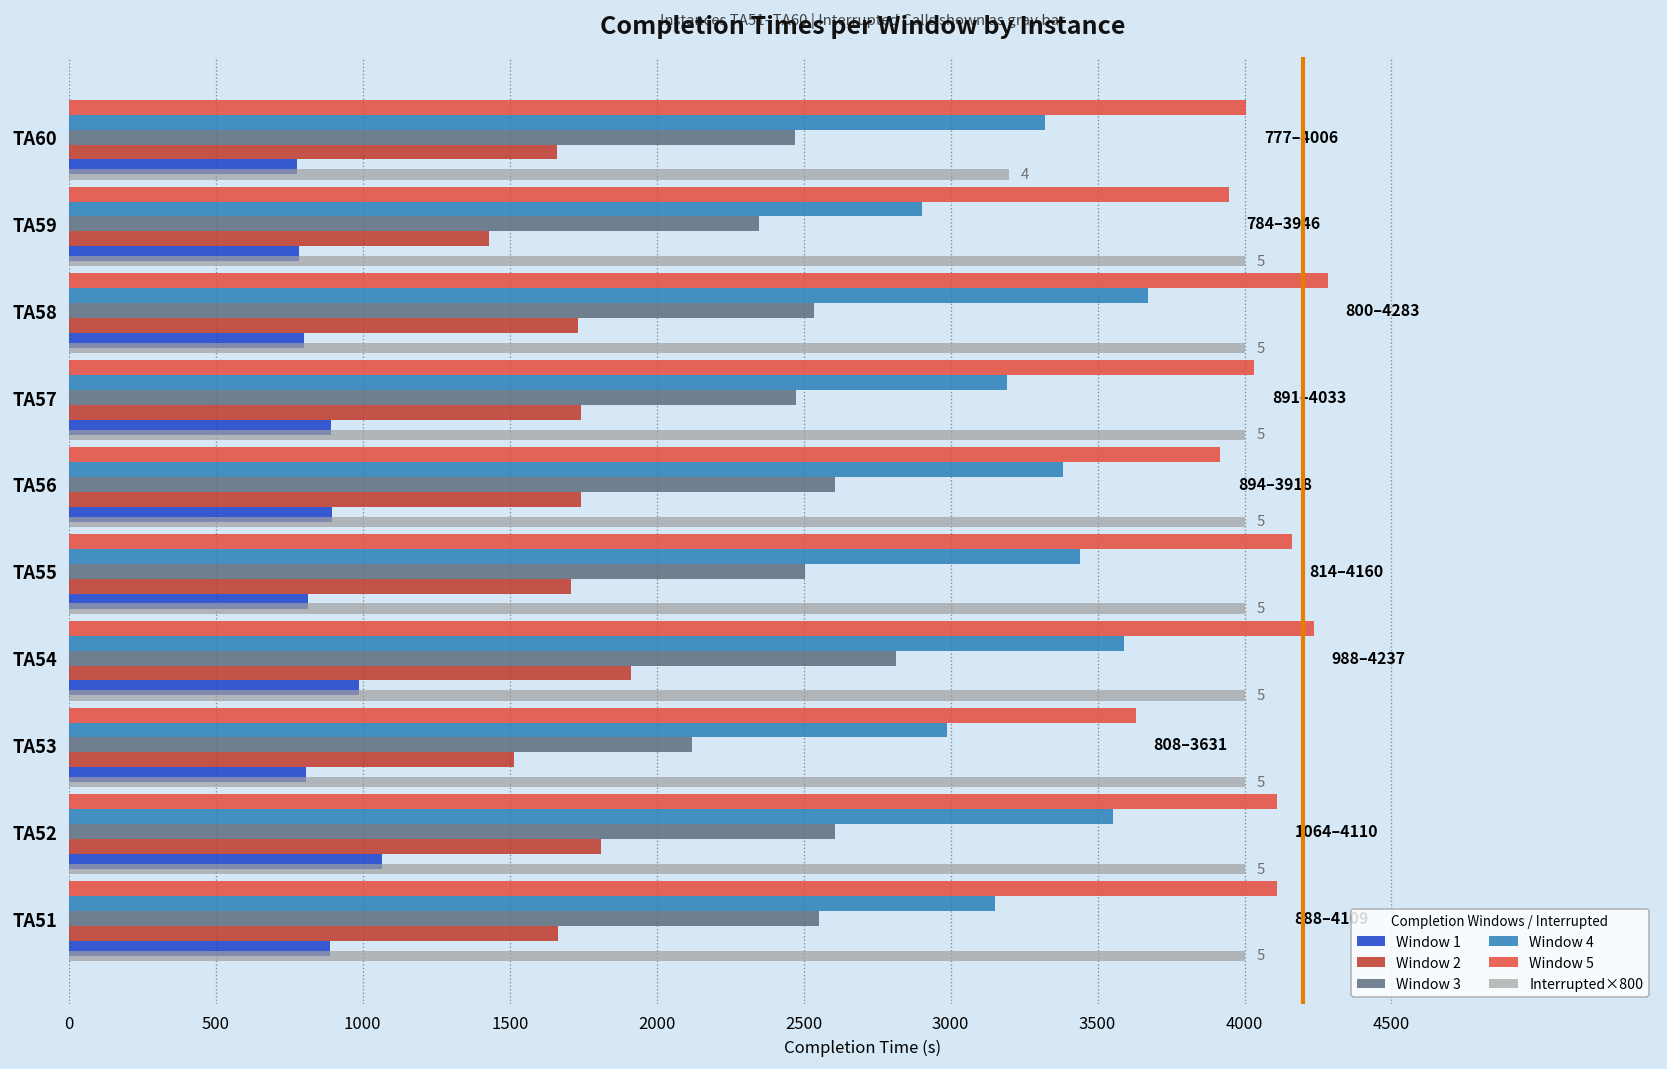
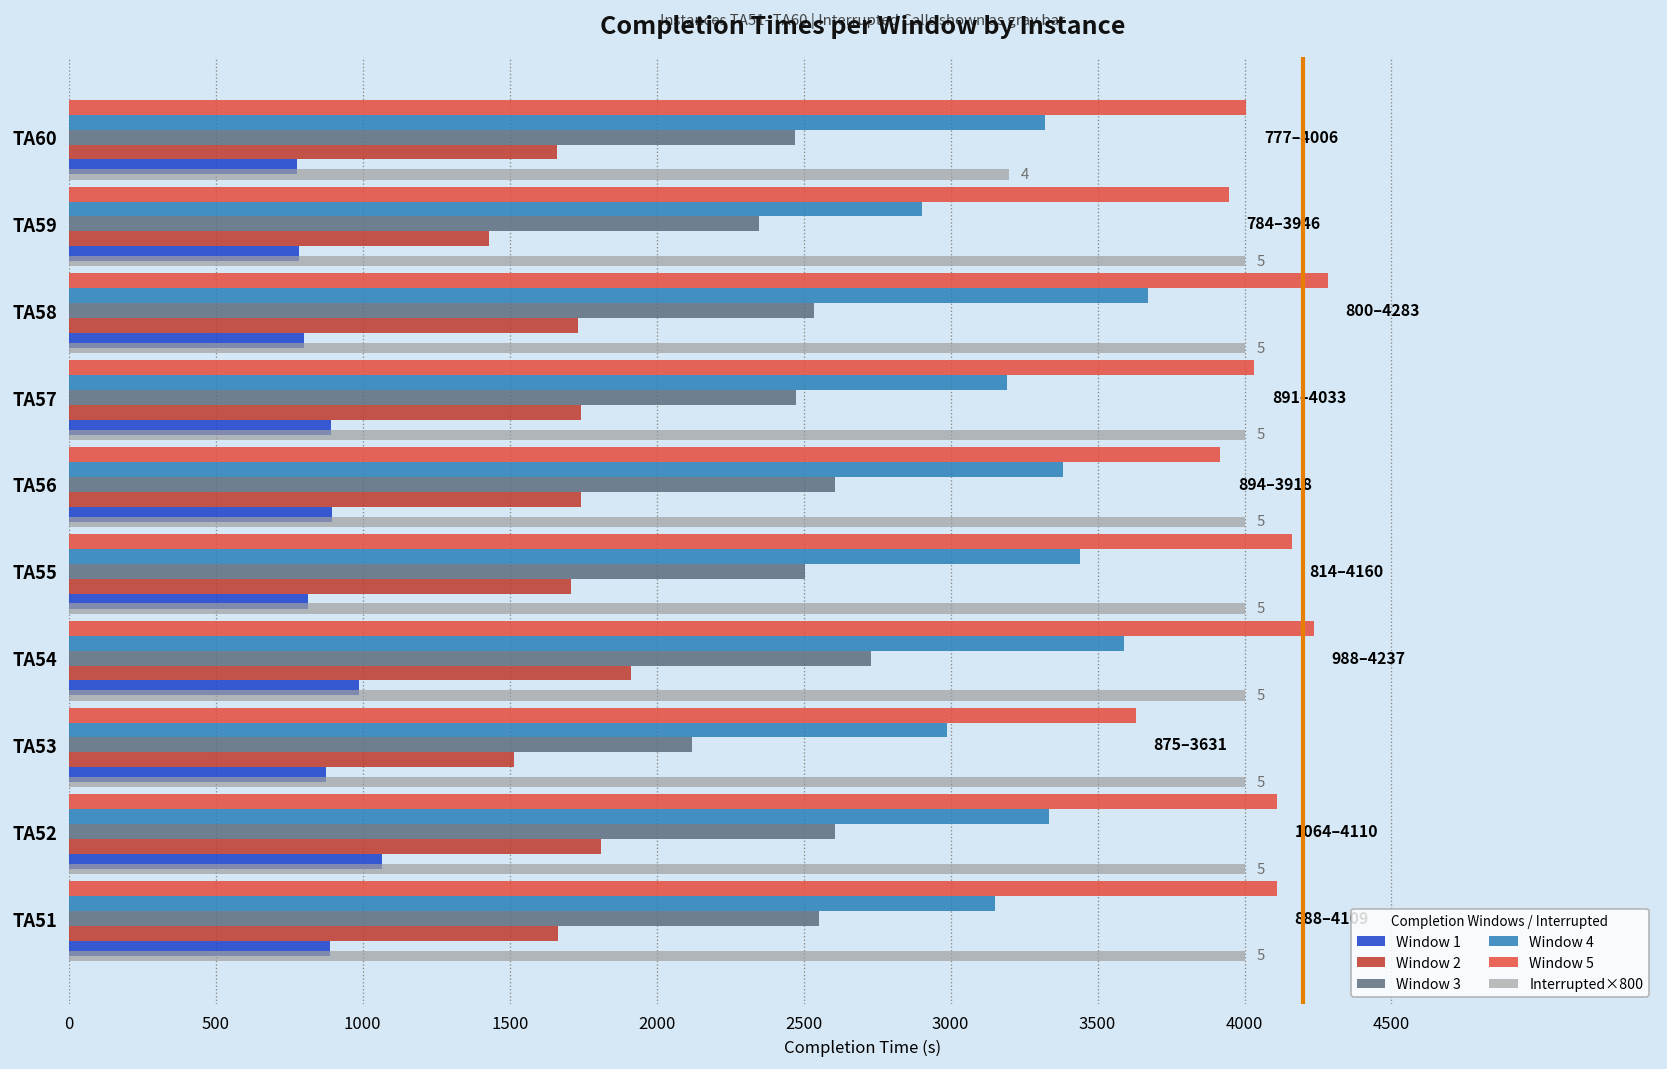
Window 3, TA54: 2810 -> 2730
Window 1, TA53: 808 -> 875
Window 4, TA52: 3550 -> 3340
